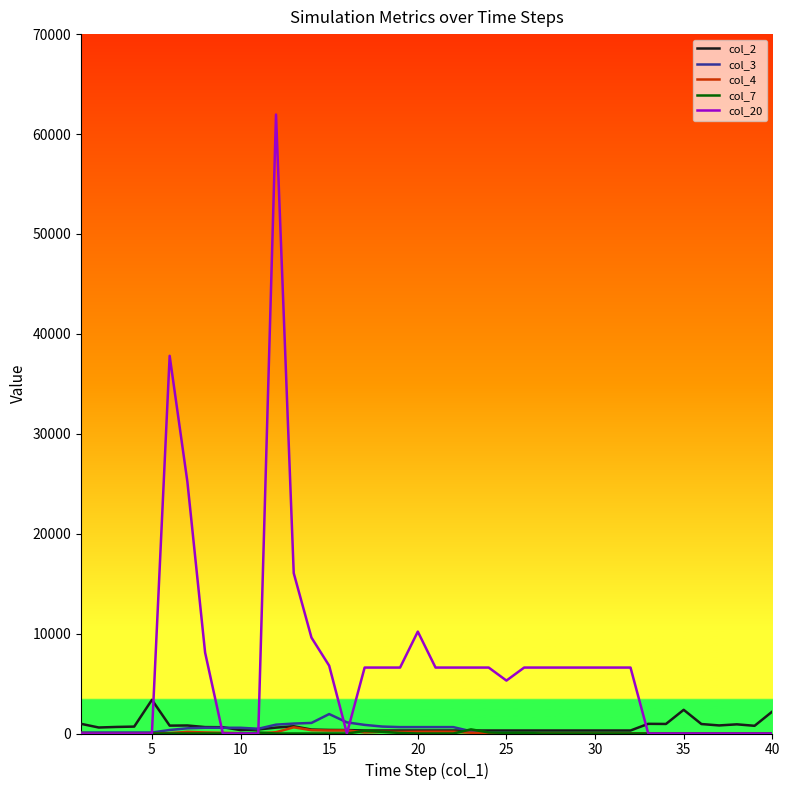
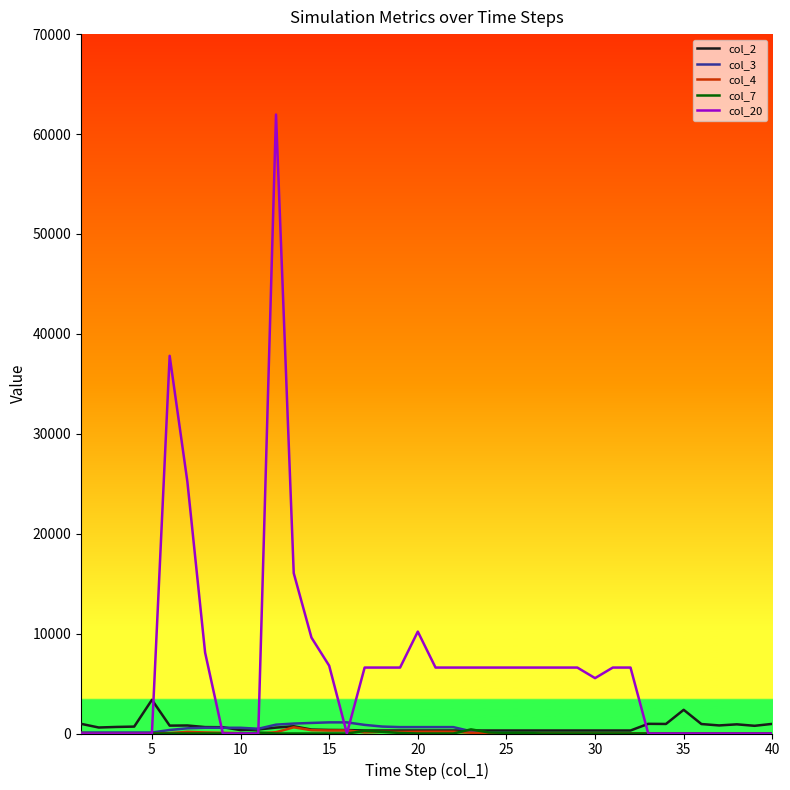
col_3, 15: 2000 -> 1000
col_20, 25: 5000 -> 7000
col_20, 30: 7000 -> 6000
col_2, 40: 2000 -> 1000
